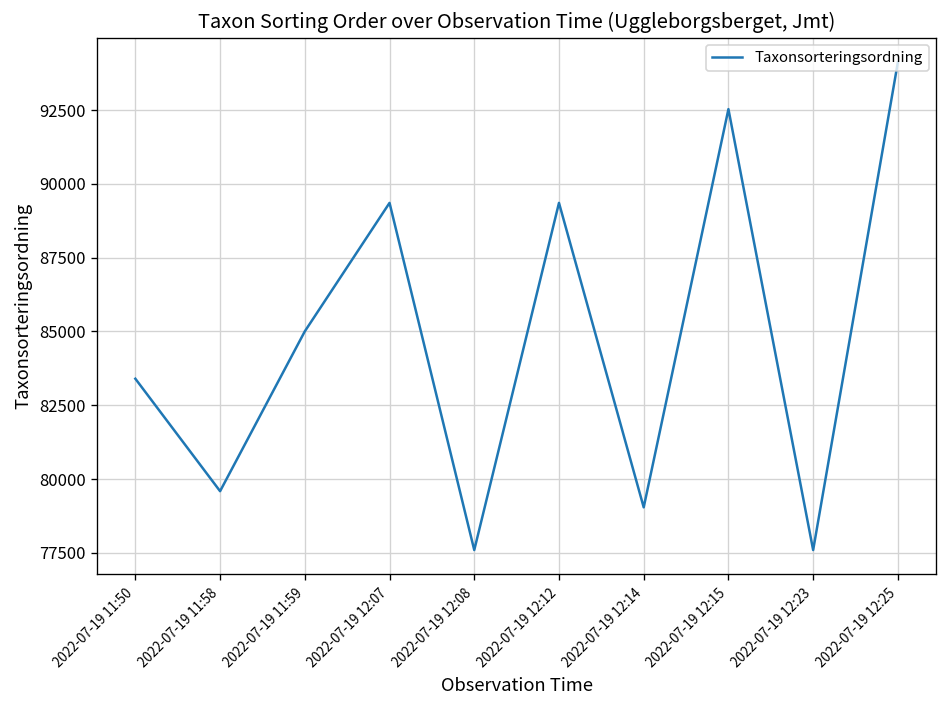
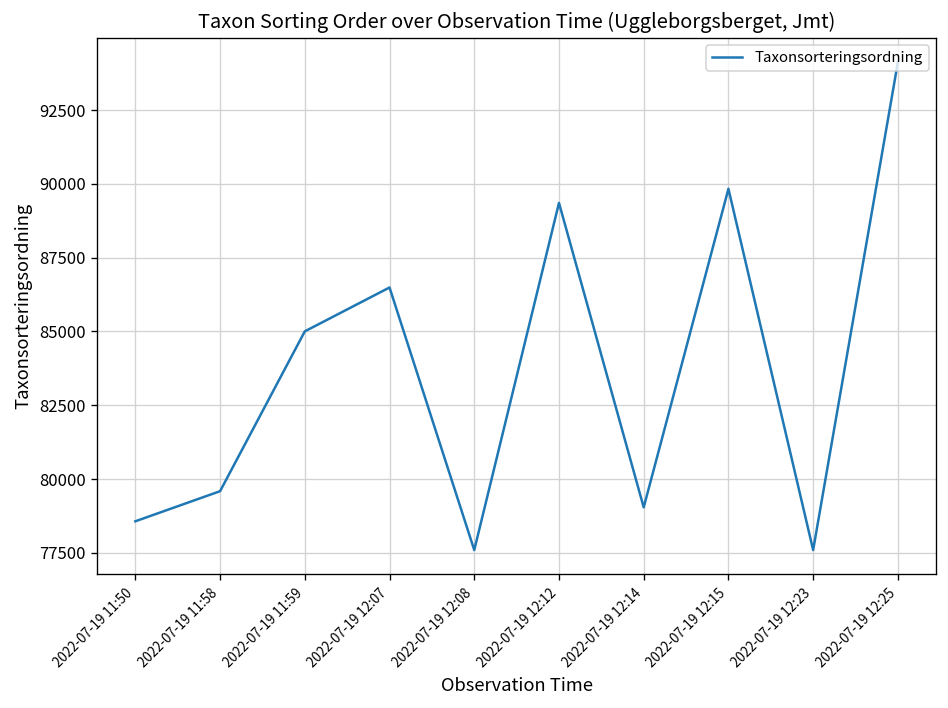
2022-07-19 11:50: 83400 -> 78600
2022-07-19 12:07: 89400 -> 86500
2022-07-19 12:15: 92500 -> 89800
